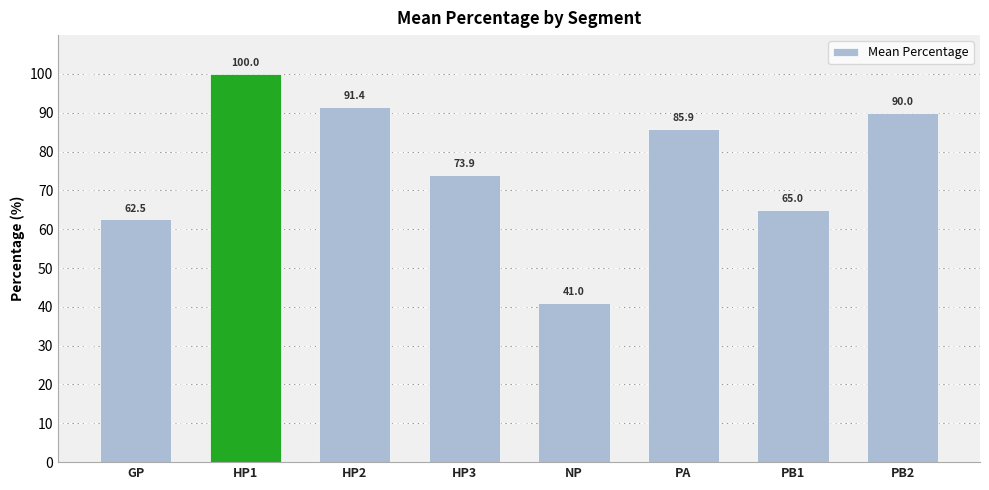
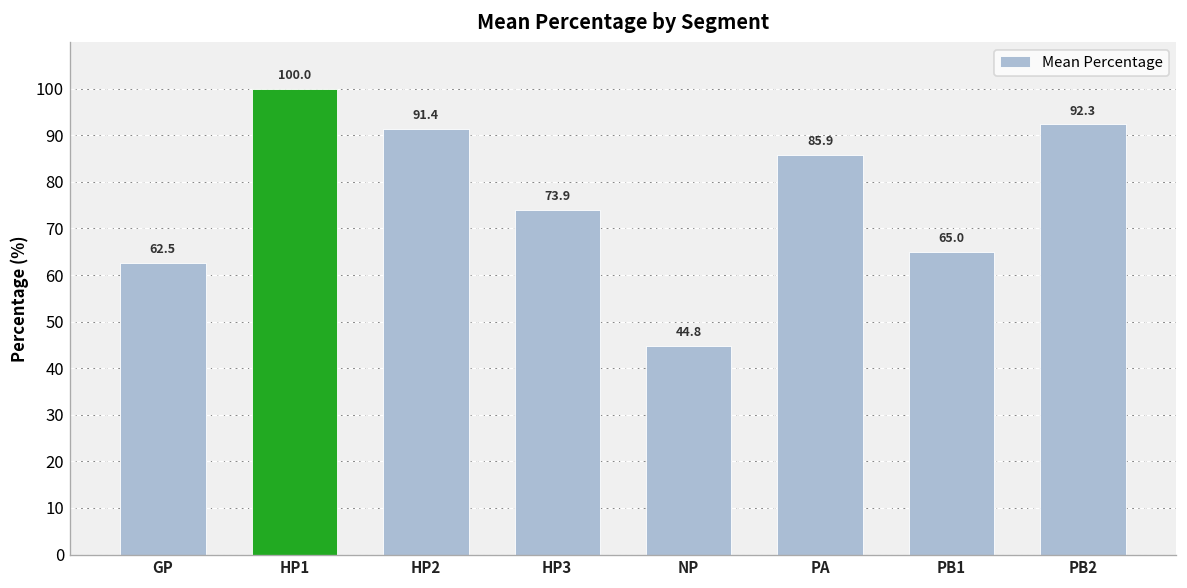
NP: 41.0 -> 44.8
PB2: 90.0 -> 92.3
